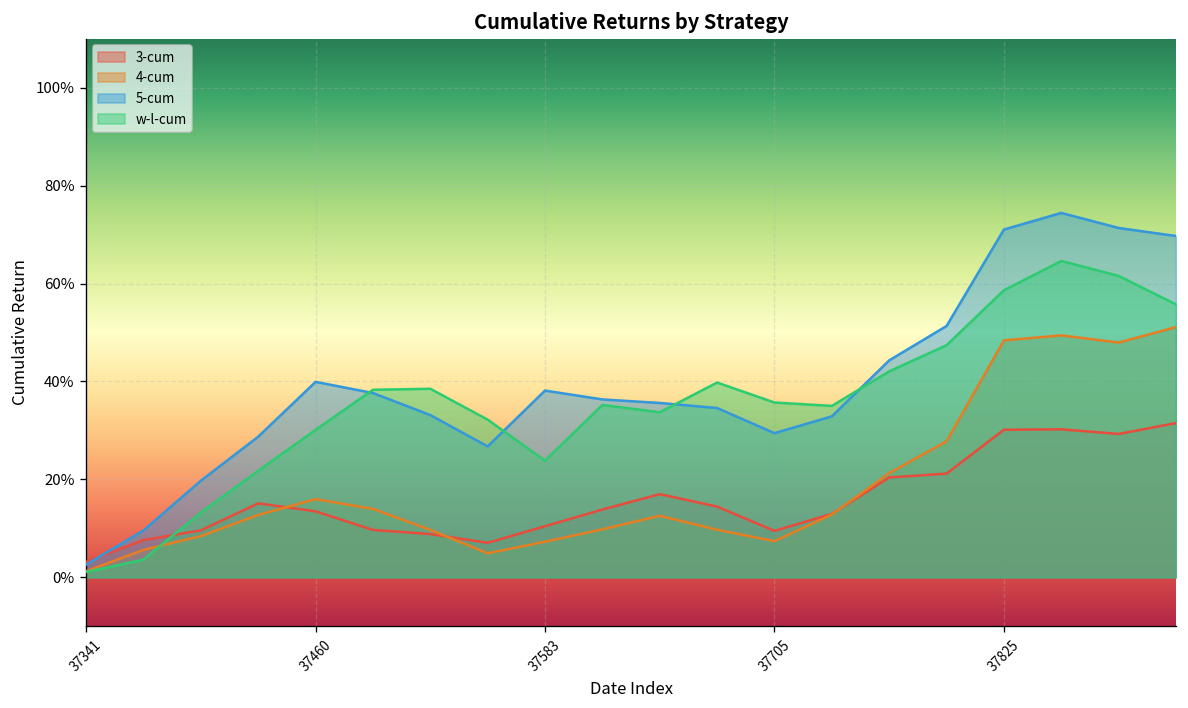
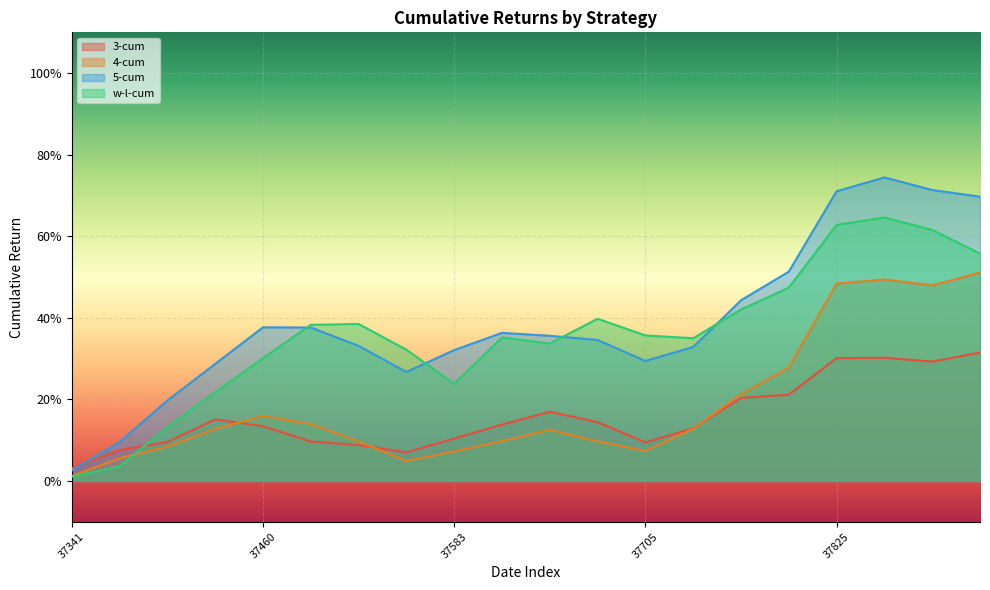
5-cum, 37460: 40% -> 38%
5-cum, 37583: 38% -> 32%
w-l-cum, 37825: 59% -> 63%
